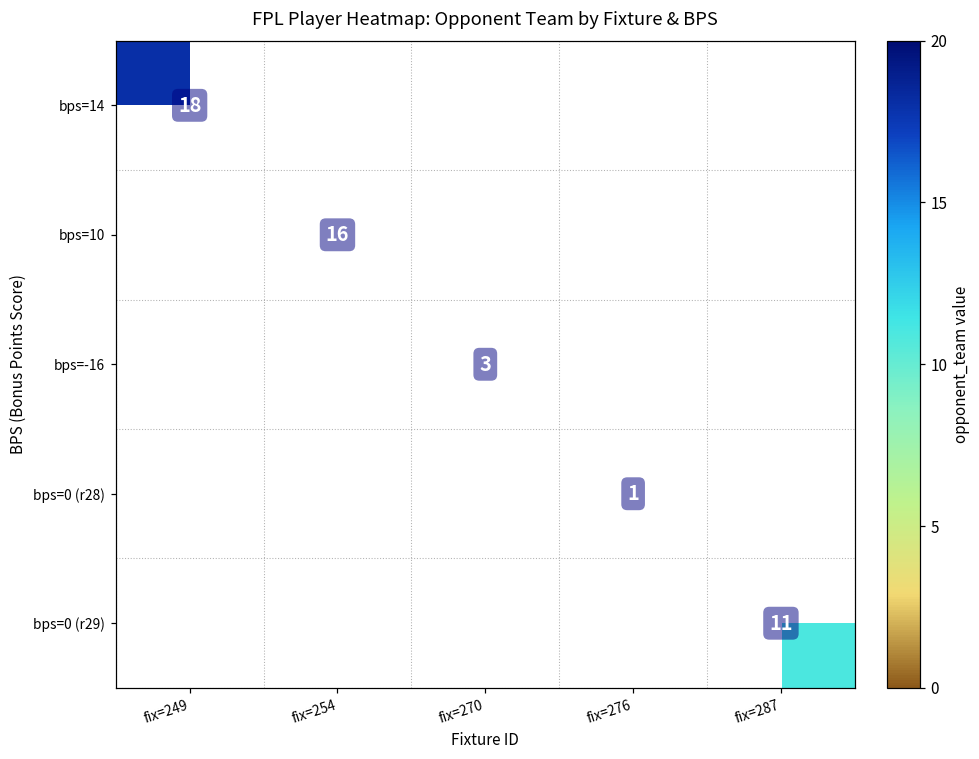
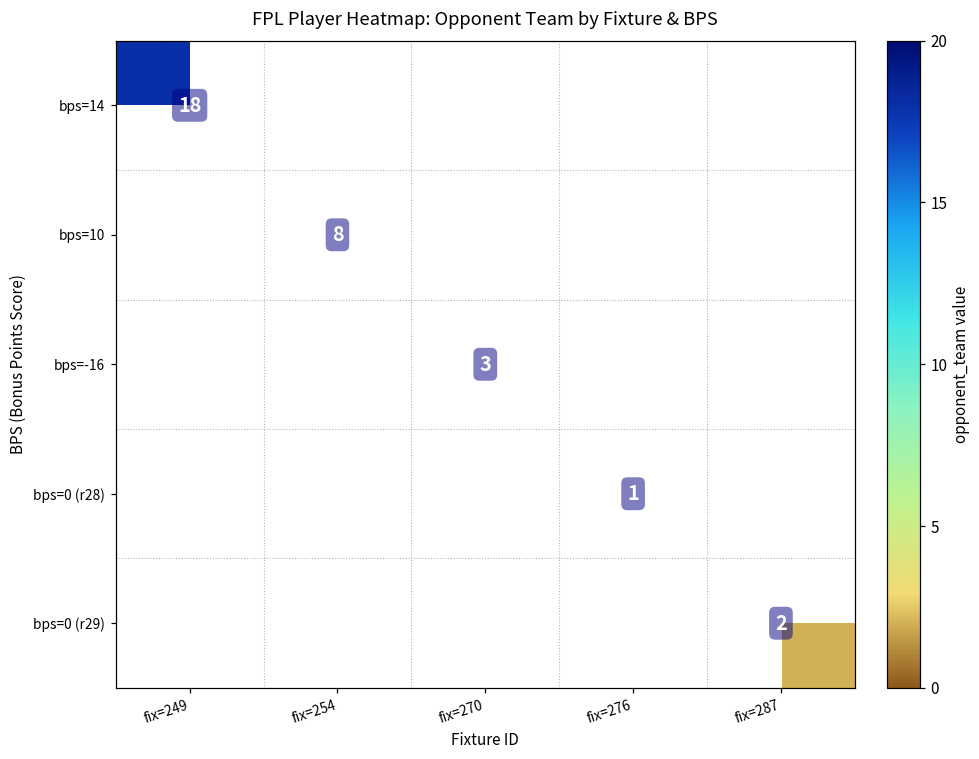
bps=10, fix=254: 16 -> 8
bps=0 (r29), fix=287: 11 -> 2
